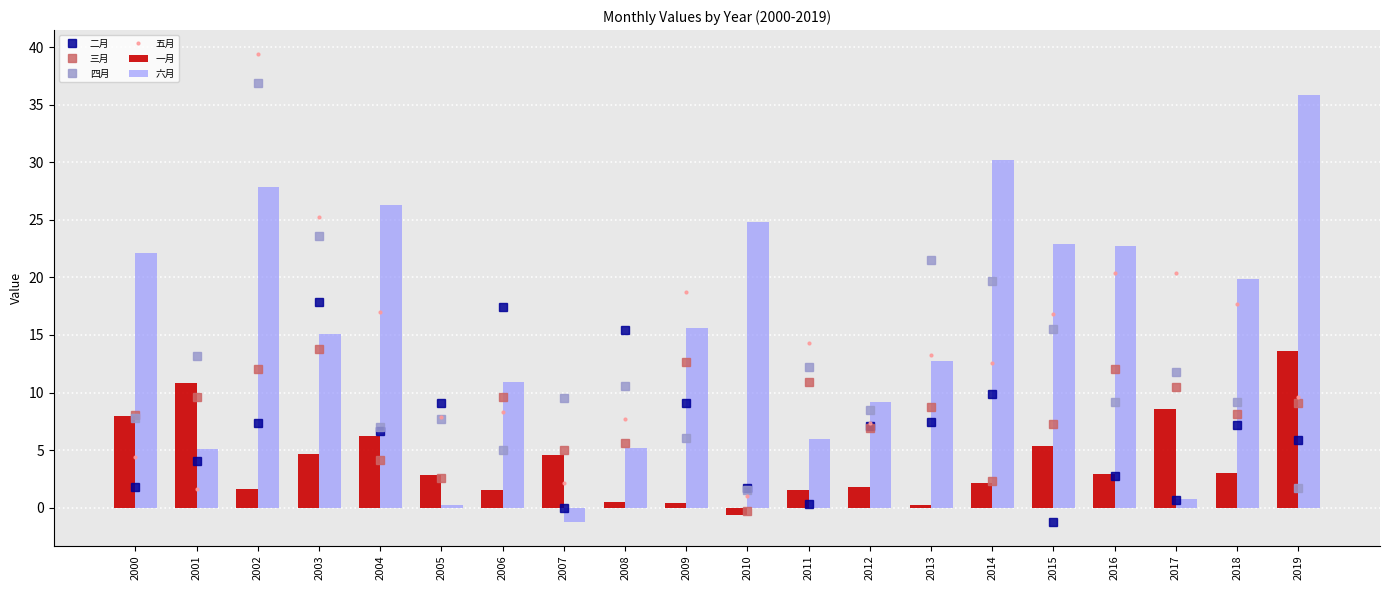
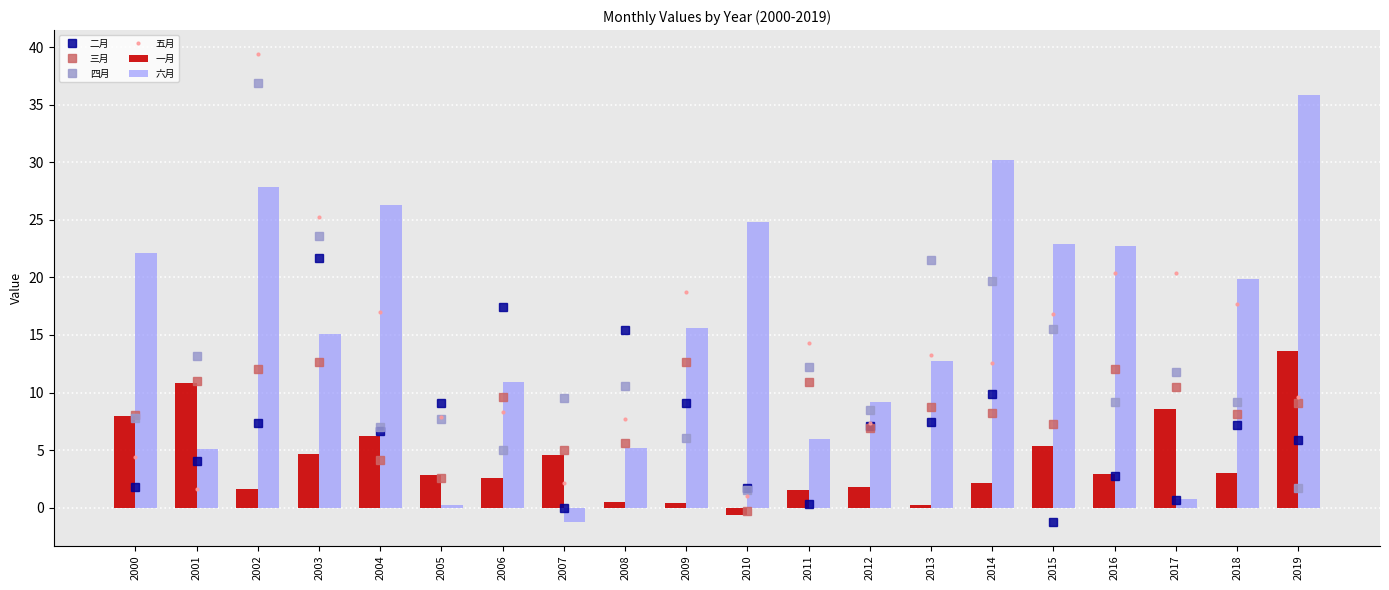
三月, 2001: 9.6 -> 11.0
二月, 2003: 17.9 -> 21.7
三月, 2003: 13.8 -> 12.7
一月, 2006: 1.5 -> 2.6
三月, 2014: 2.3 -> 8.2
